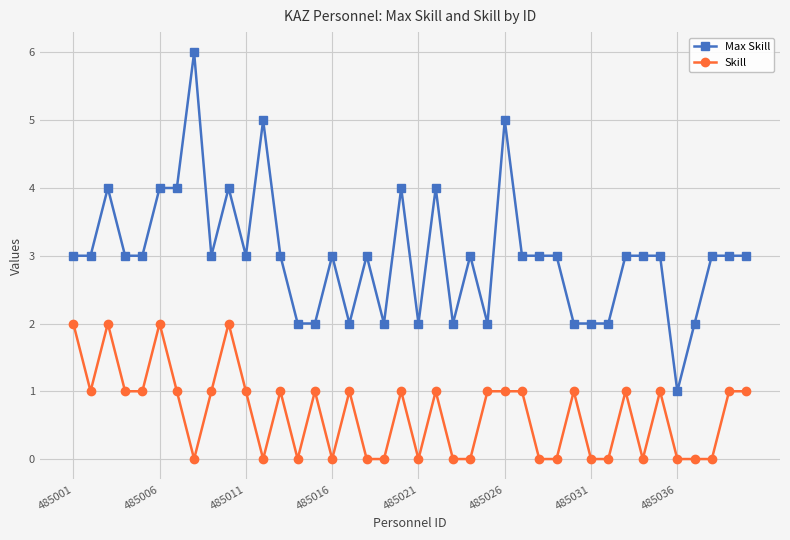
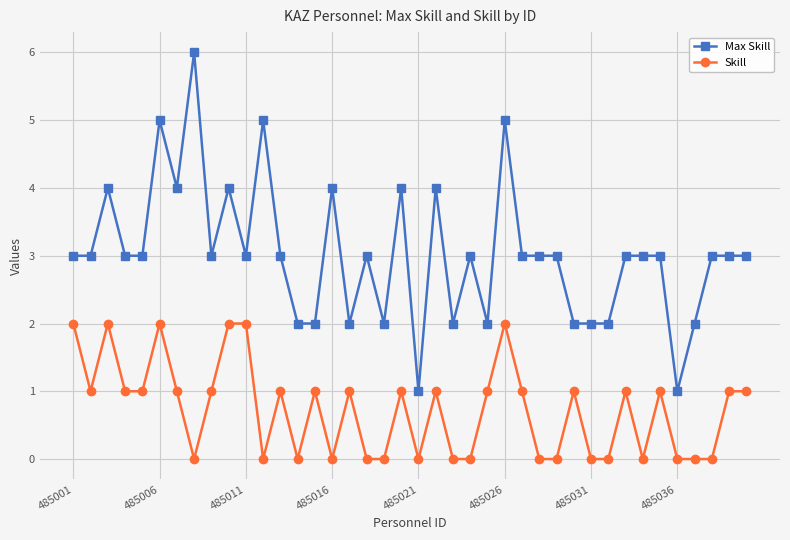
Max Skill, 485006: 4 -> 5
Skill, 485011: 1 -> 2
Max Skill, 485016: 3 -> 4
Max Skill, 485021: 2 -> 1
Skill, 485026: 1 -> 2
